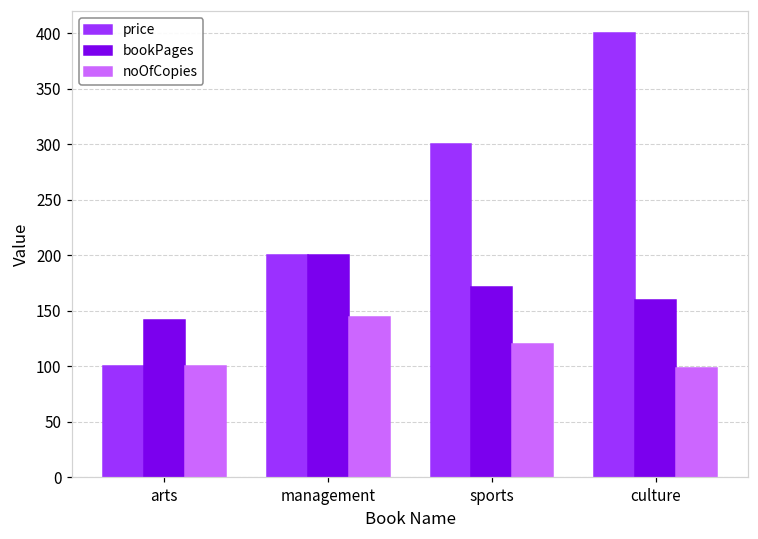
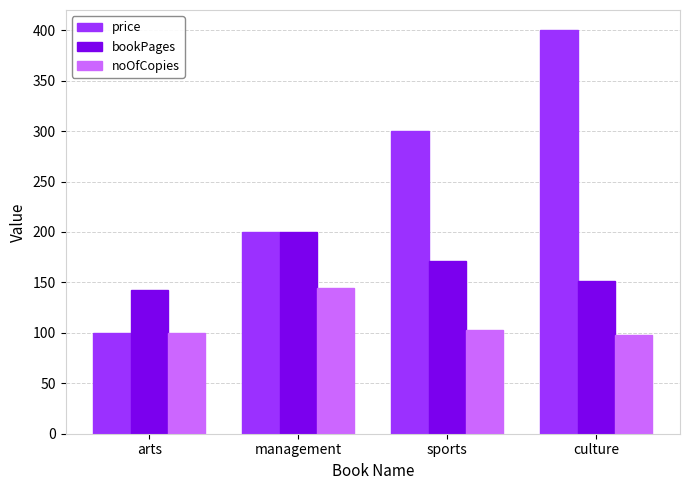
noOfCopies, sports: 120 -> 103
bookPages, culture: 160 -> 151
